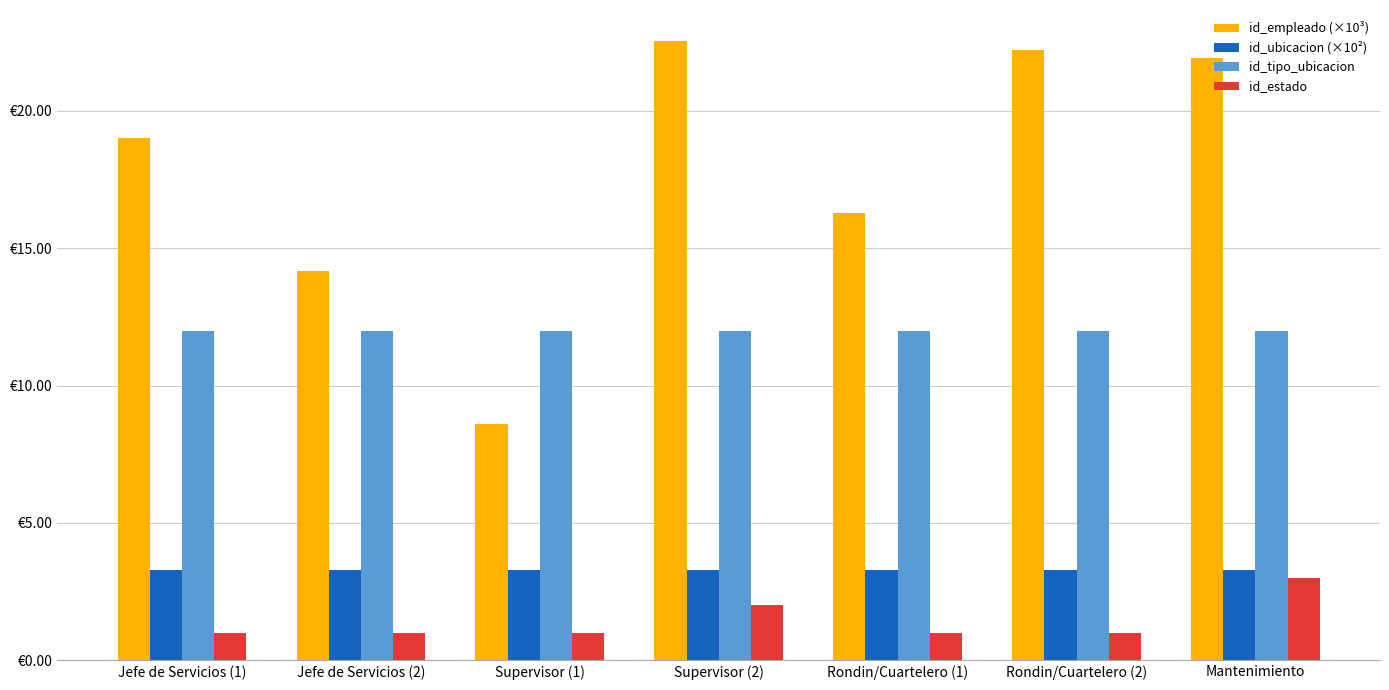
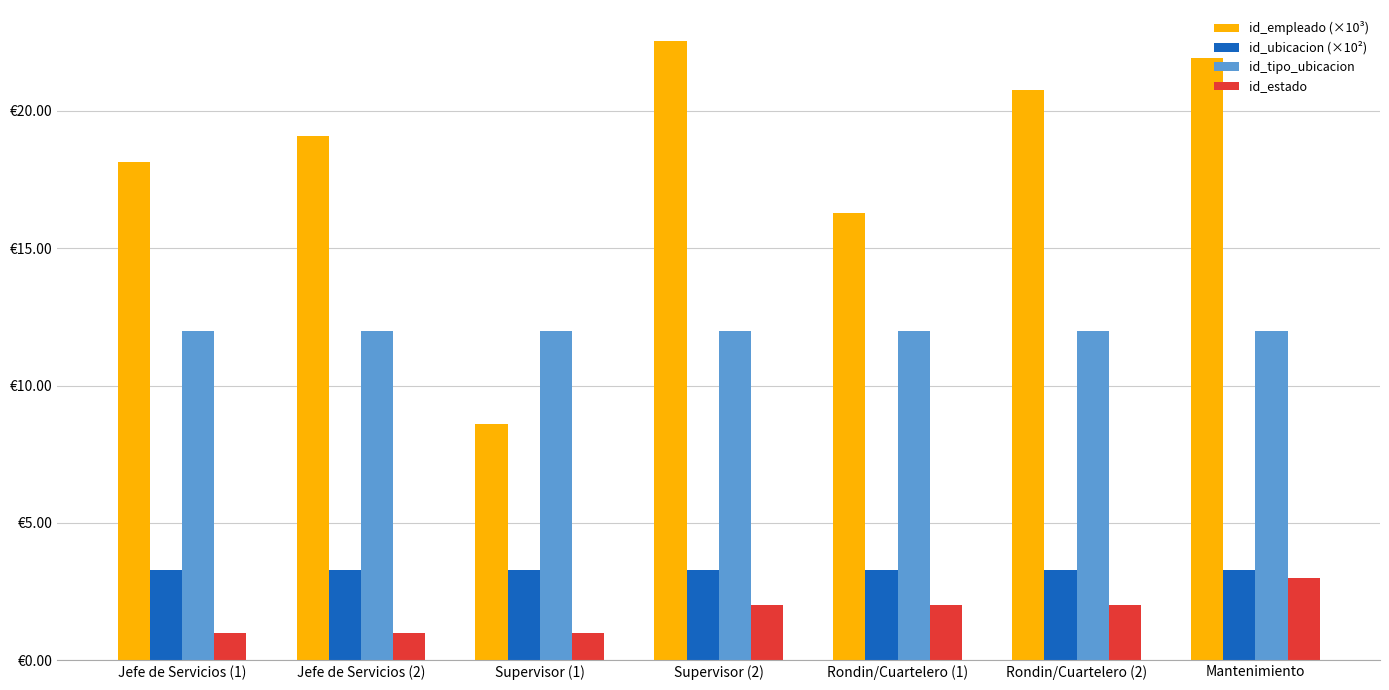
id_empleado (×10³), Jefe de Servicios (1): €19.0 -> €18.1
id_empleado (×10³), Jefe de Servicios (2): €14.2 -> €19.1
id_estado, Rondin/Cuartelero (1): €1 -> €2
id_empleado (×10³), Rondin/Cuartelero (2): €22.2 -> €20.7
id_estado, Rondin/Cuartelero (2): €1 -> €2
